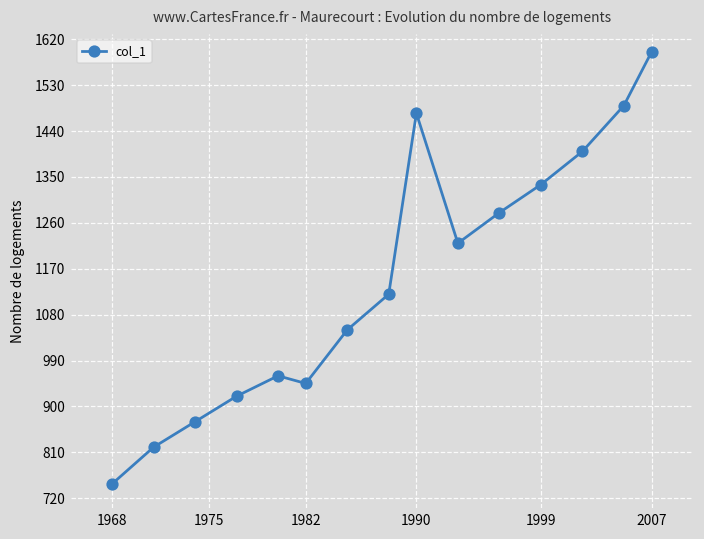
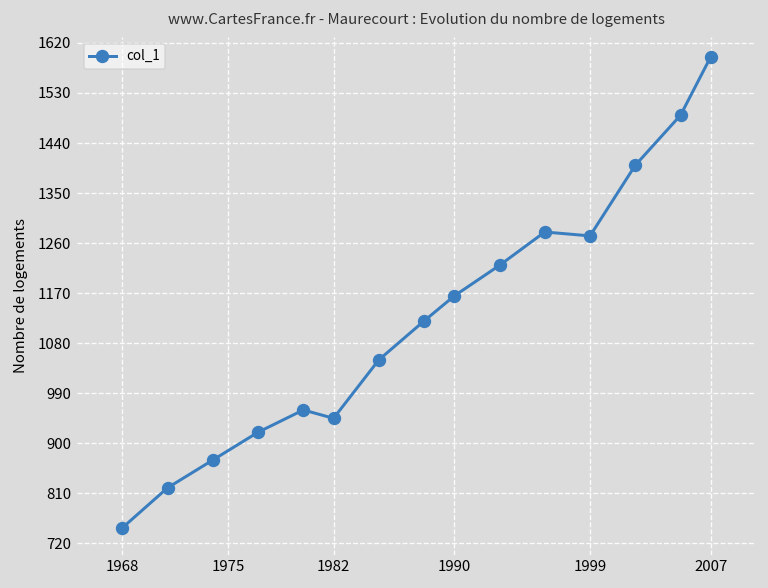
1990: 1480 -> 1170
1999: 1340 -> 1270
